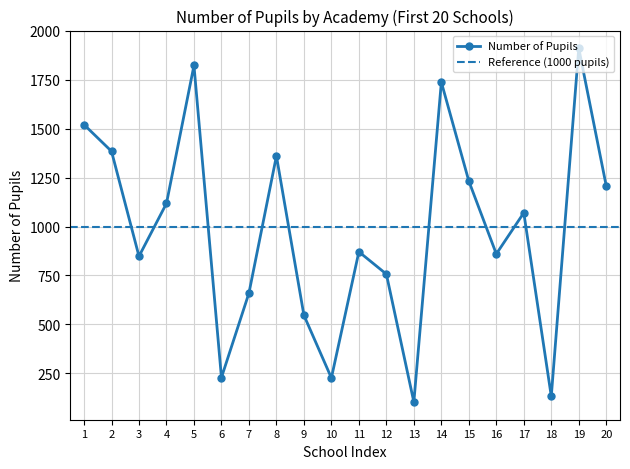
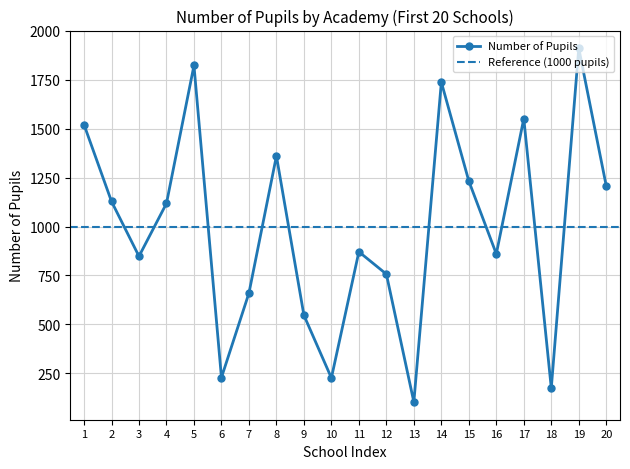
2: 1380 -> 1130
17: 1070 -> 1550
18: 130 -> 180
